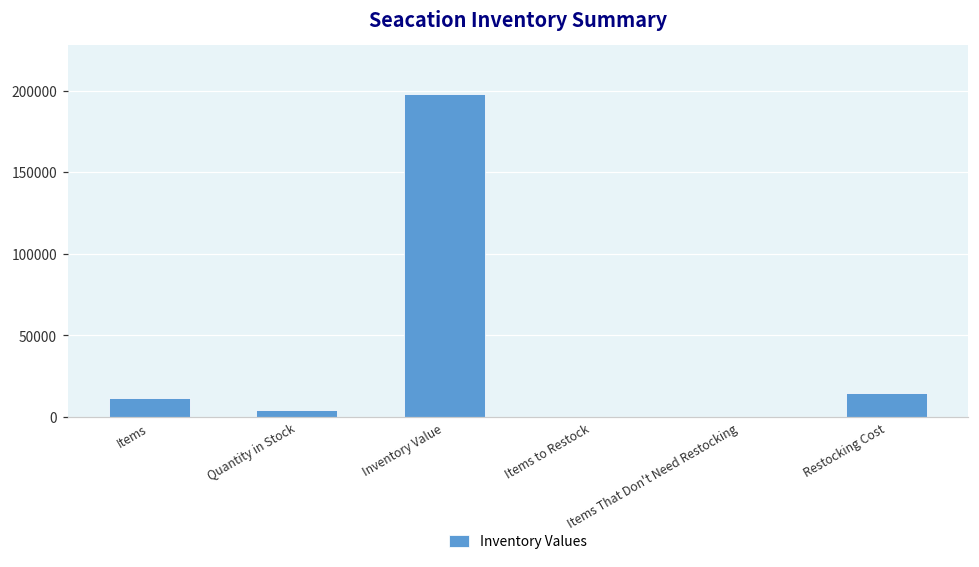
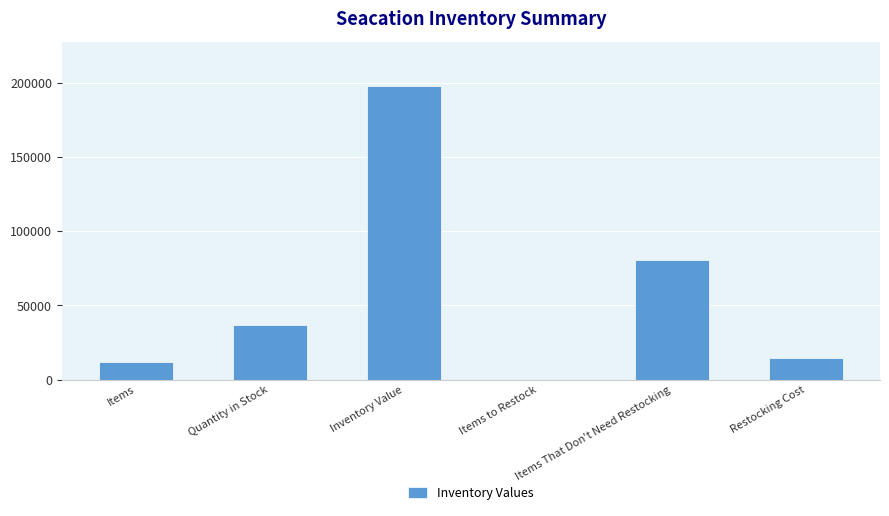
Quantity in Stock: 5000 -> 37000
Items That Don't Need Restocking: 0 -> 80000
